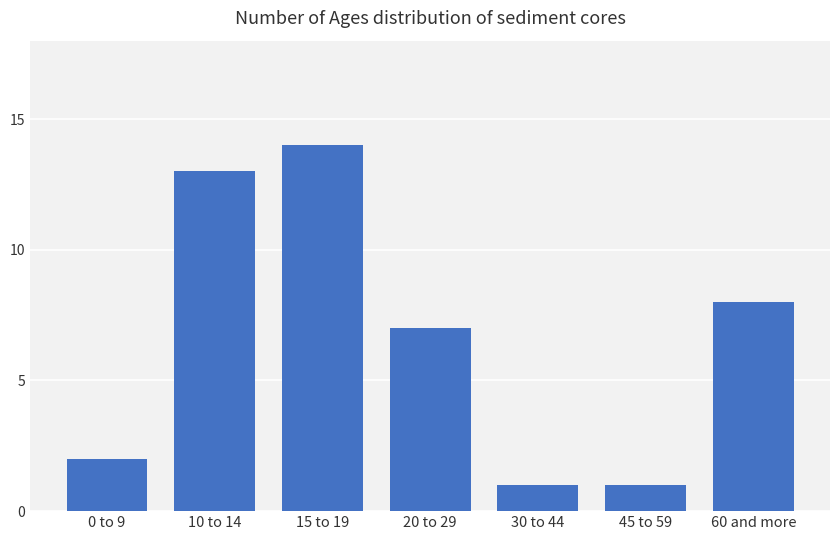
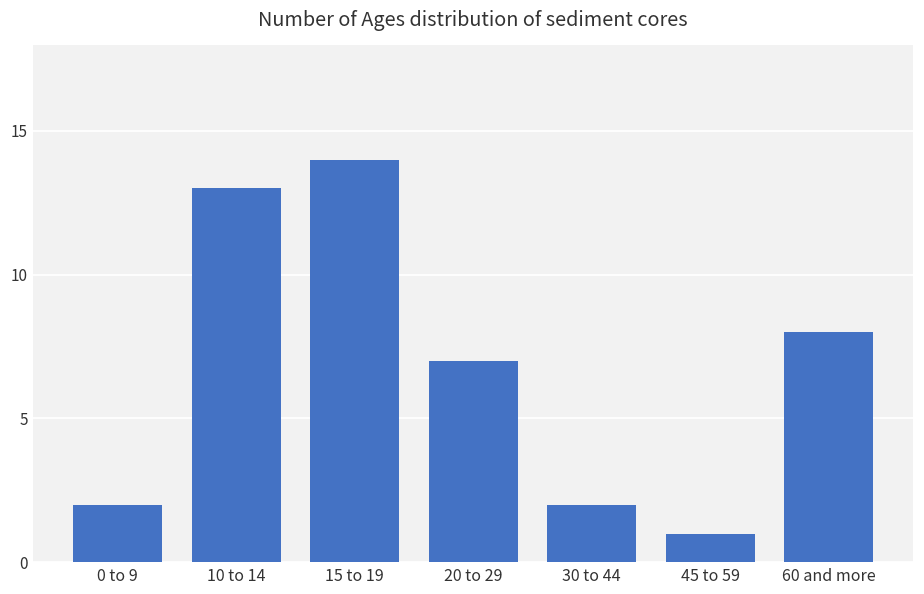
30 to 44: 1 -> 2
